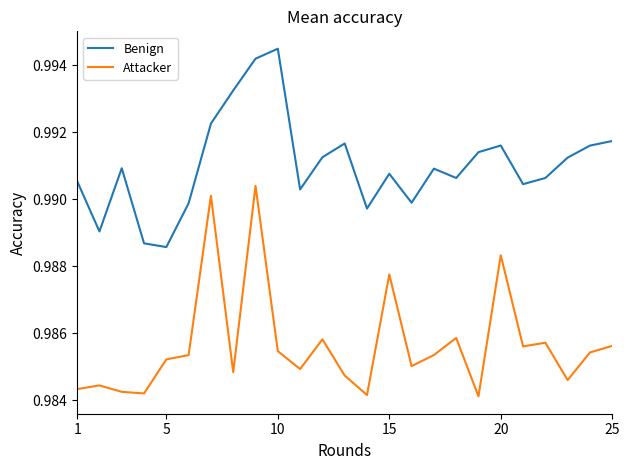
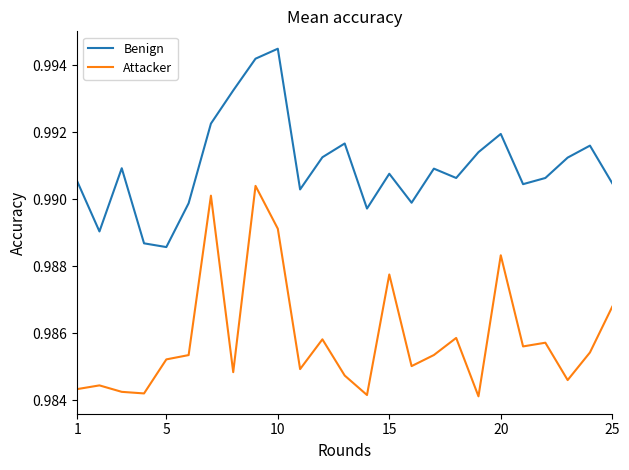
Attacker, 10: 0.9855 -> 0.9891
Benign, 20: 0.9916 -> 0.9920
Benign, 25: 0.9917 -> 0.9905
Attacker, 25: 0.9856 -> 0.9868
